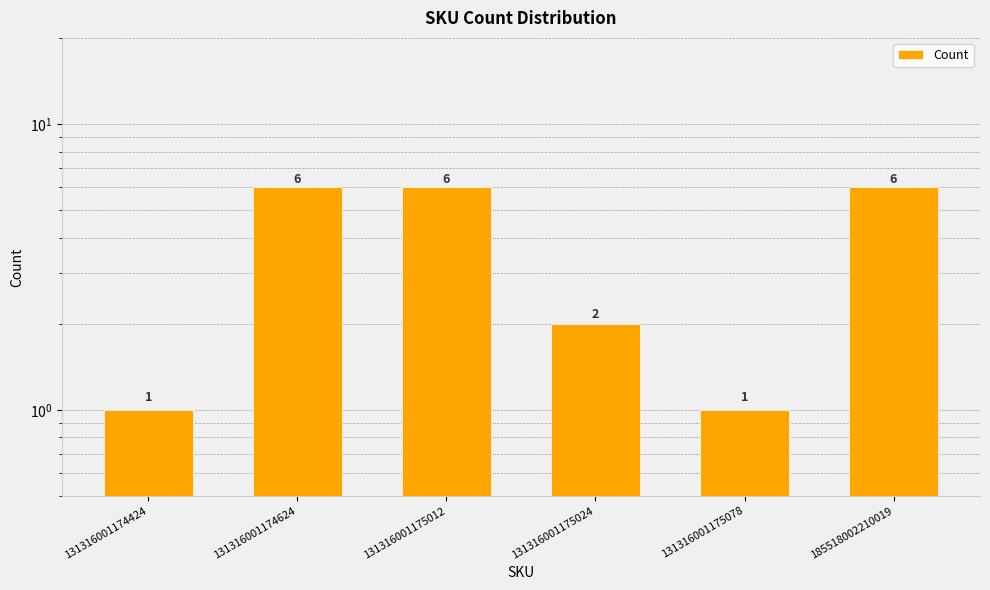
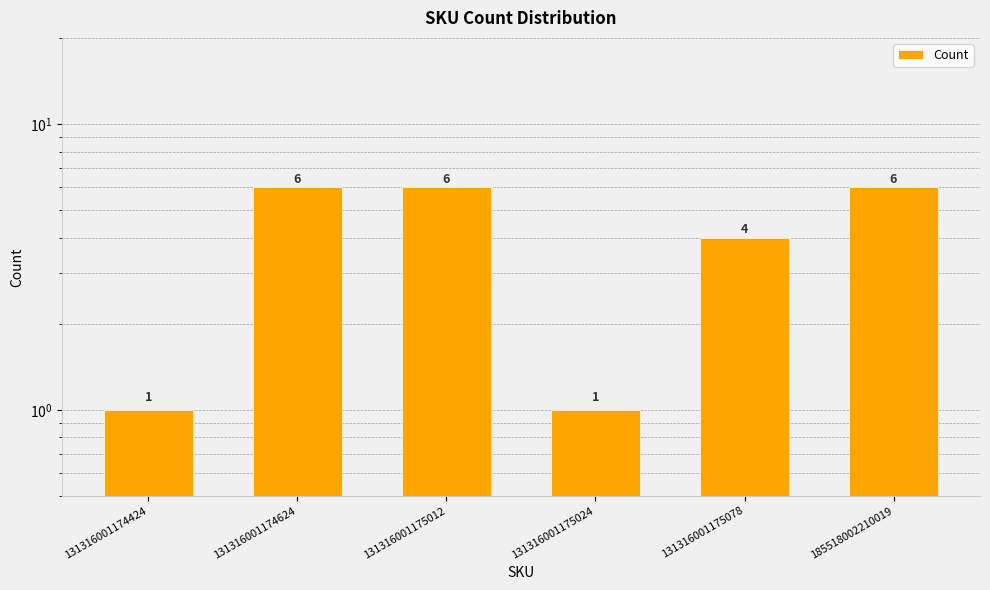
131316001175024: 2 -> 1
131316001175078: 1 -> 4
